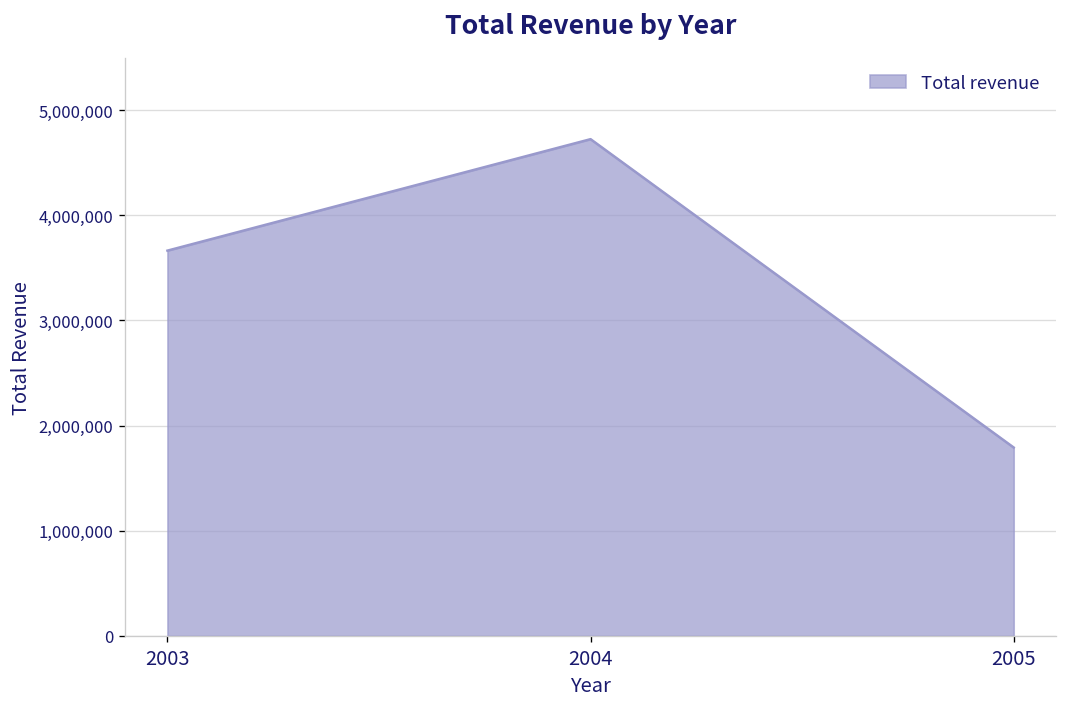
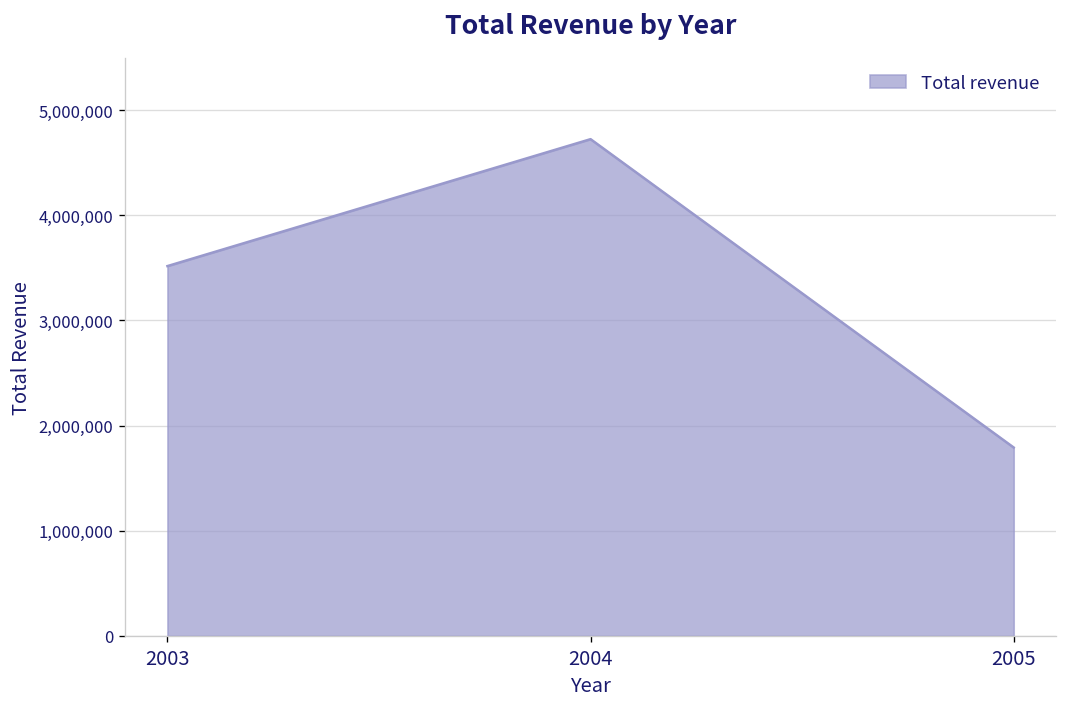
2003: 3,700,000 -> 3,500,000
